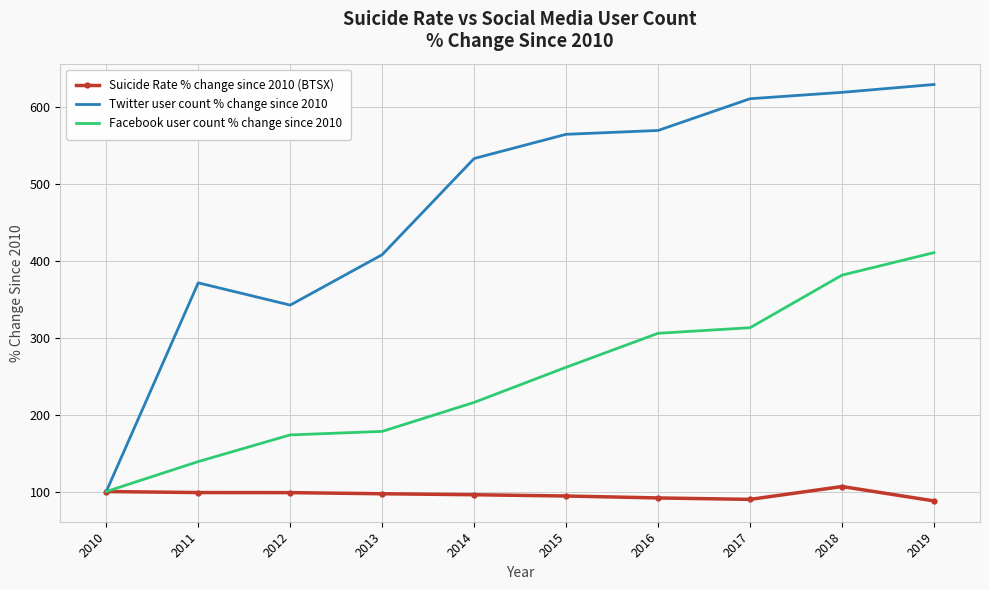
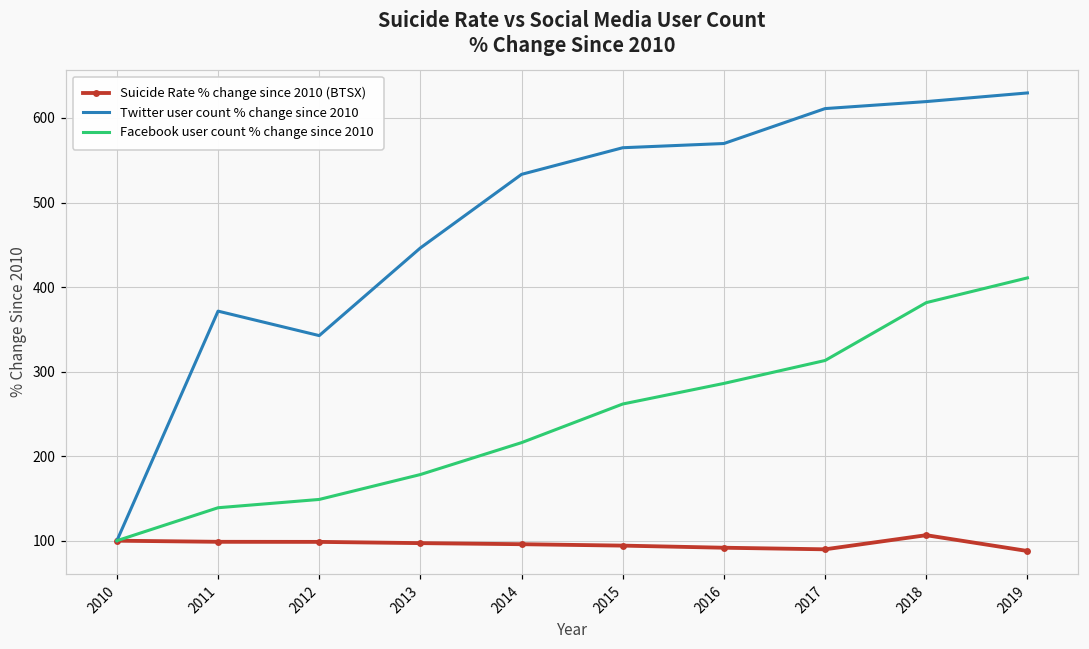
Facebook user count % change since 2010, 2012: 170 -> 150
Twitter user count % change since 2010, 2013: 410 -> 450
Facebook user count % change since 2010, 2016: 310 -> 290
